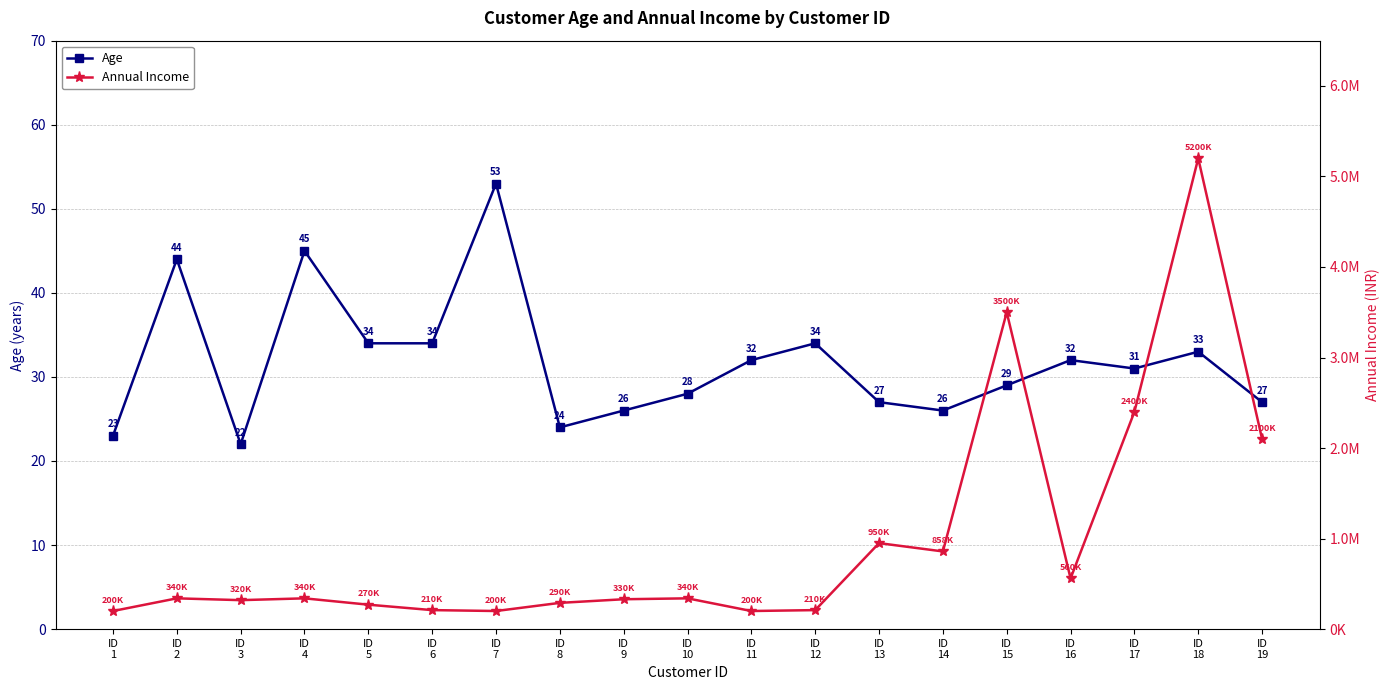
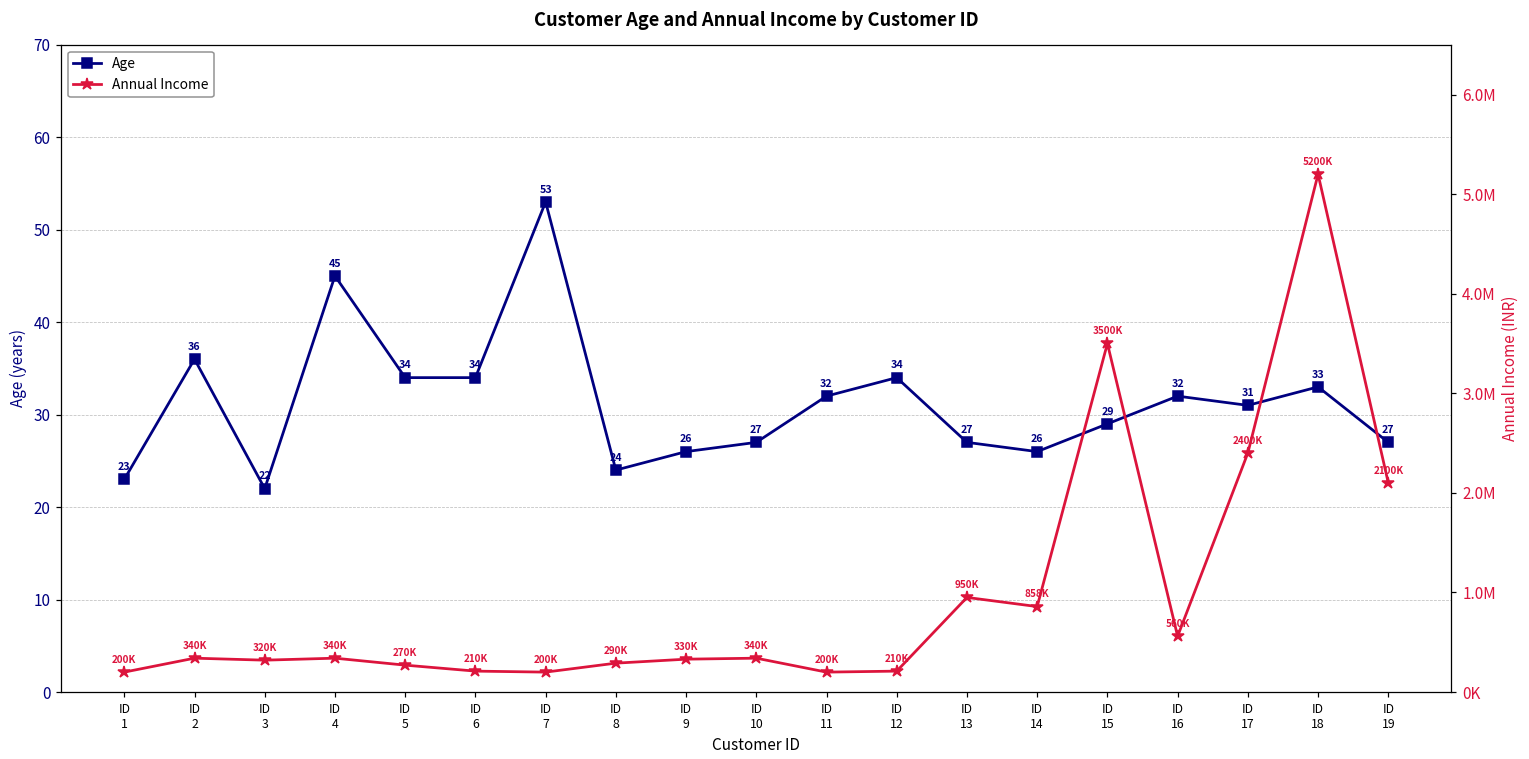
Age, ID 2: 44 -> 36
Age, ID 10: 28 -> 27
